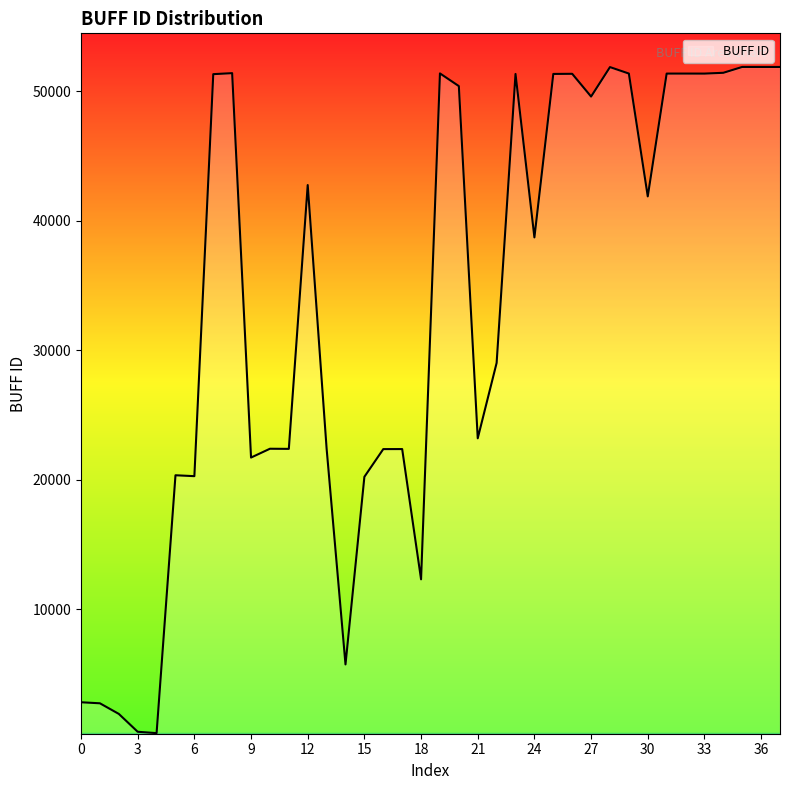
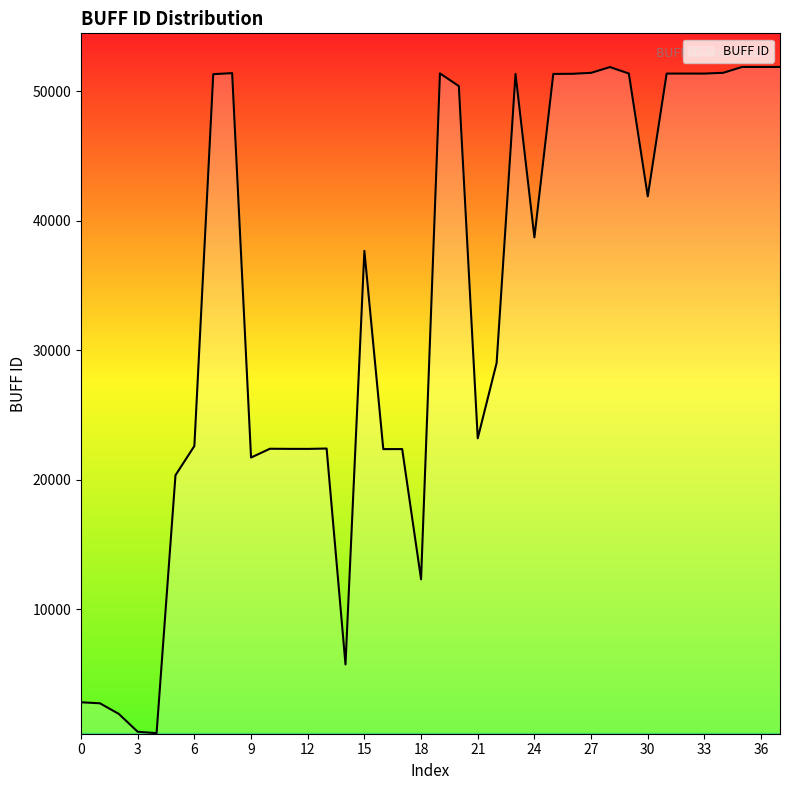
6: 20300 -> 22600
12: 42700 -> 22400
15: 20200 -> 37700
27: 49600 -> 51400
